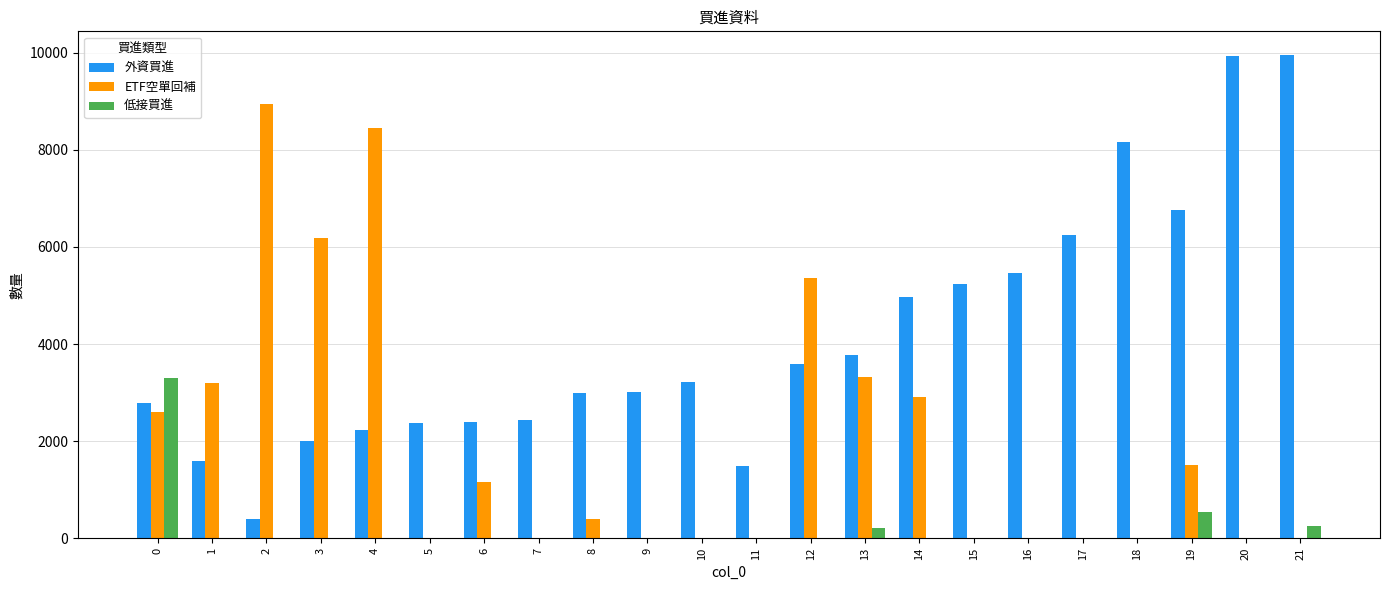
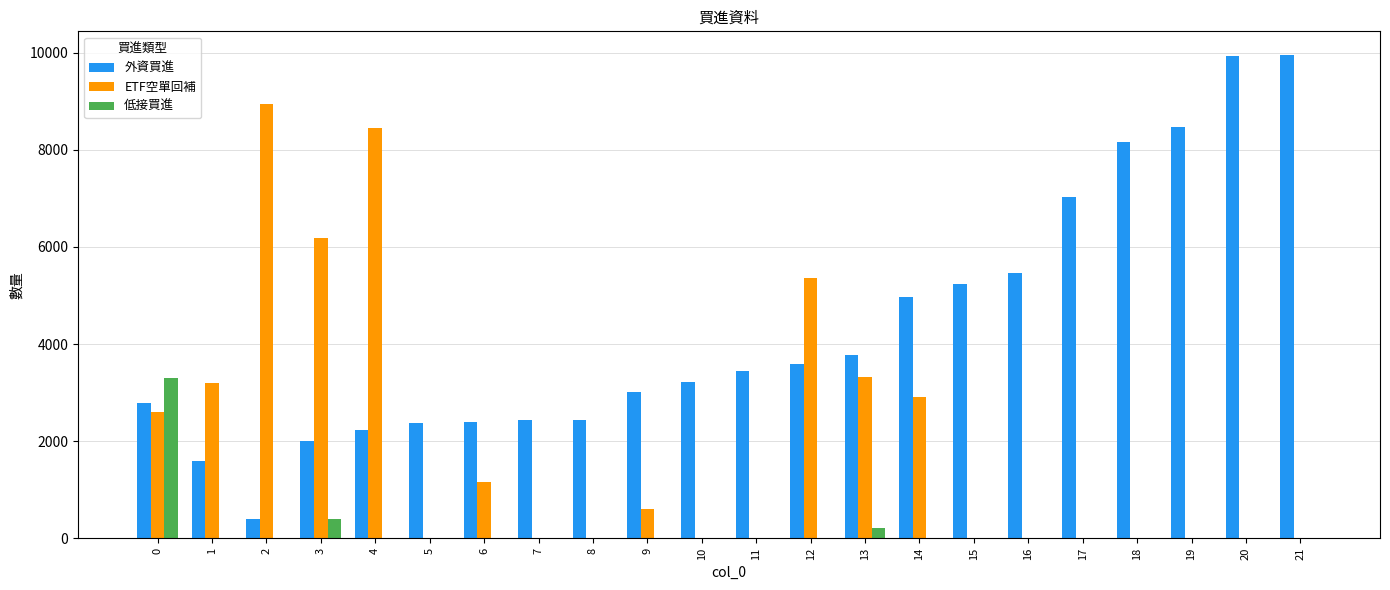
低接買進, 3: 0 -> 400
外資買進, 8: 3000 -> 2400
ETF空單回補, 8: 400 -> 0
ETF空單回補, 9: 0 -> 600
外資買進, 11: 1500 -> 3400
外資買進, 17: 6200 -> 7000
外資買進, 19: 6800 -> 8500
ETF空單回補, 19: 1500 -> 0
低接買進, 19: 500 -> 0
低接買進, 21: 200 -> 0
